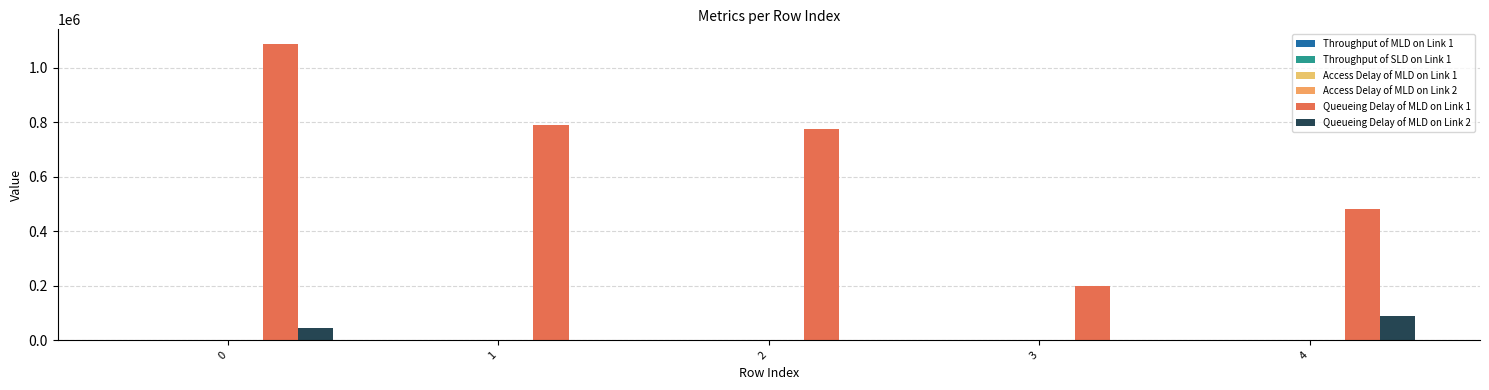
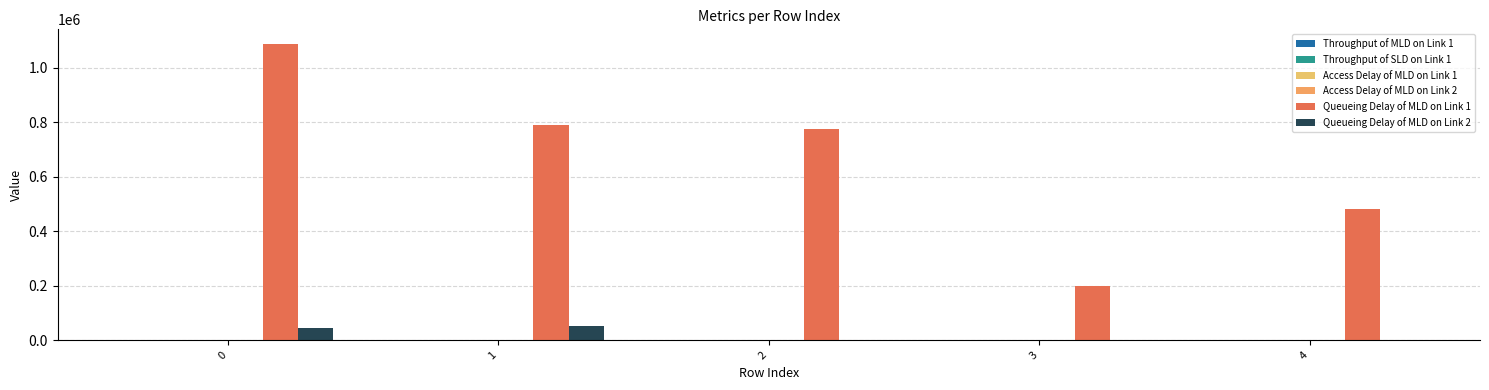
Queueing Delay of MLD on Link 2, 1: 0 -> 50000
Queueing Delay of MLD on Link 2, 4: 90000 -> 0
